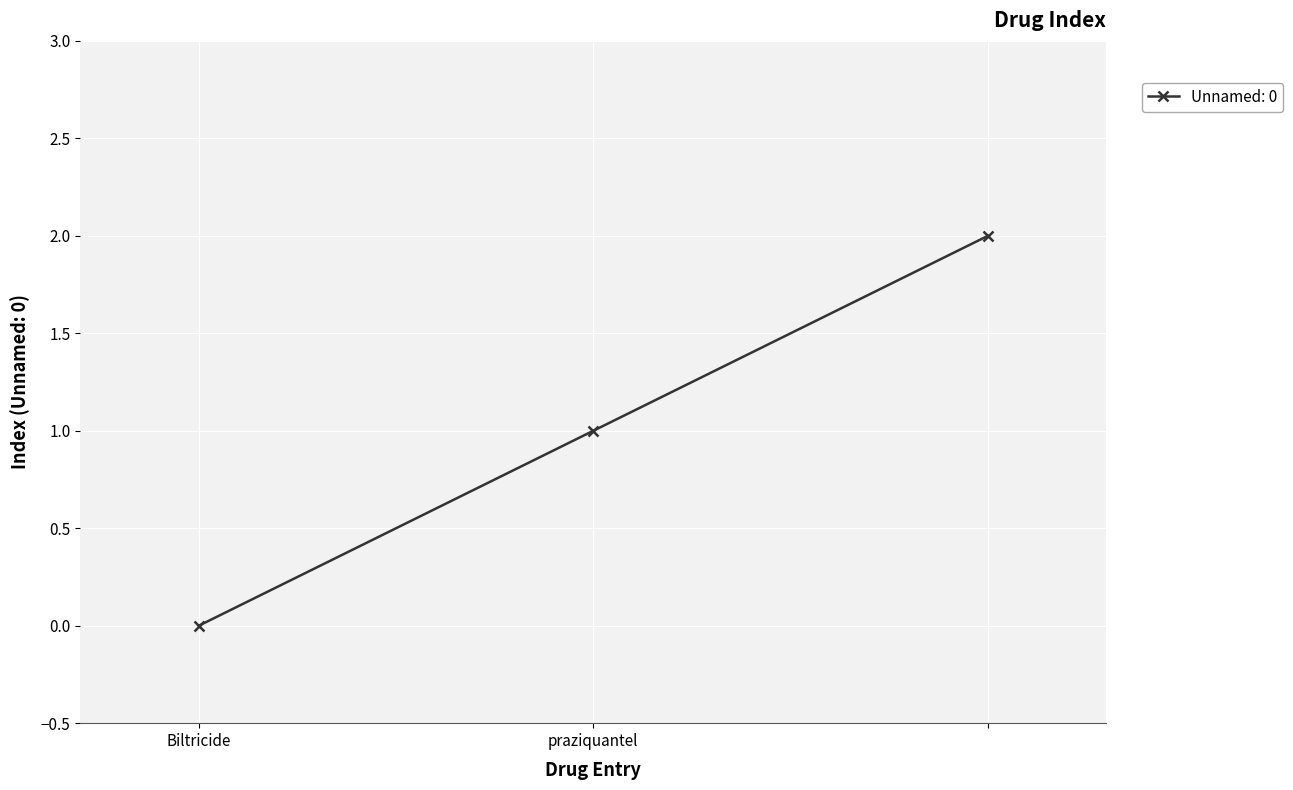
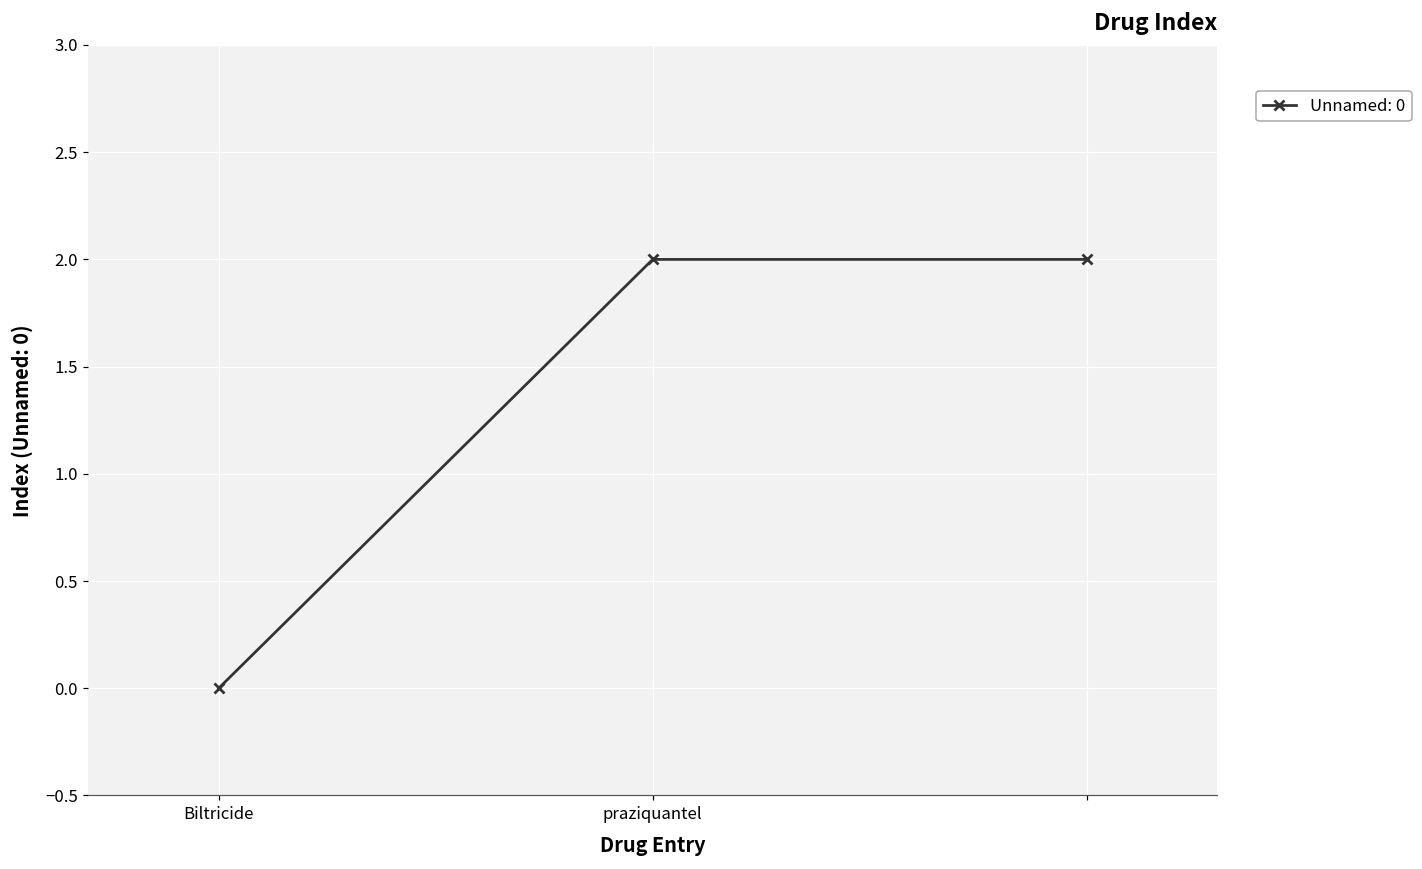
praziquantel: 1 -> 2
